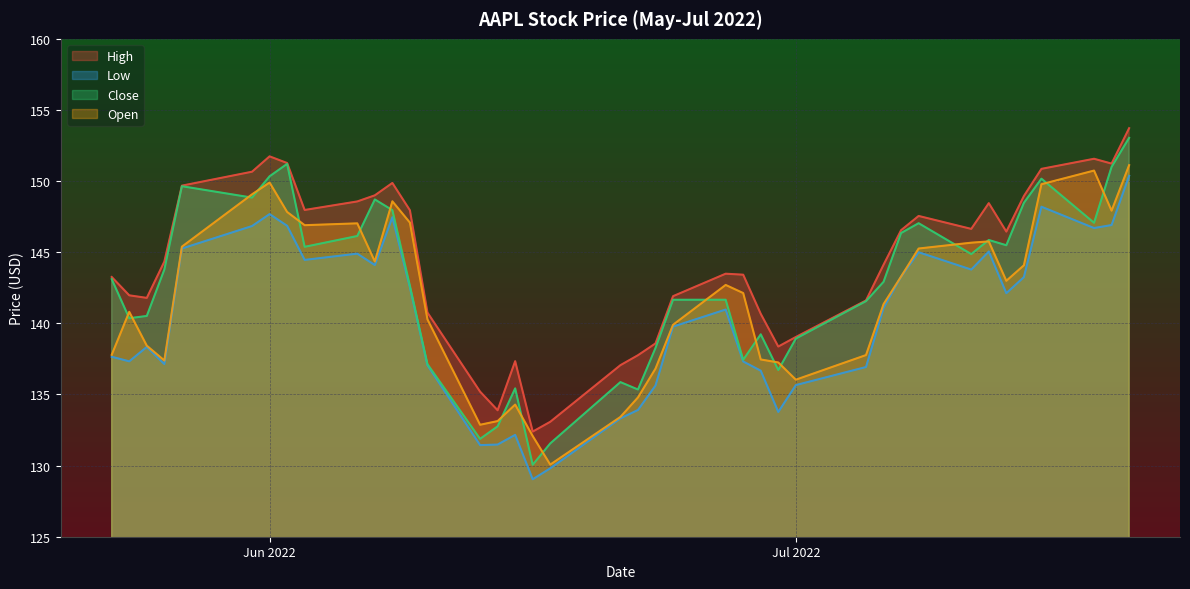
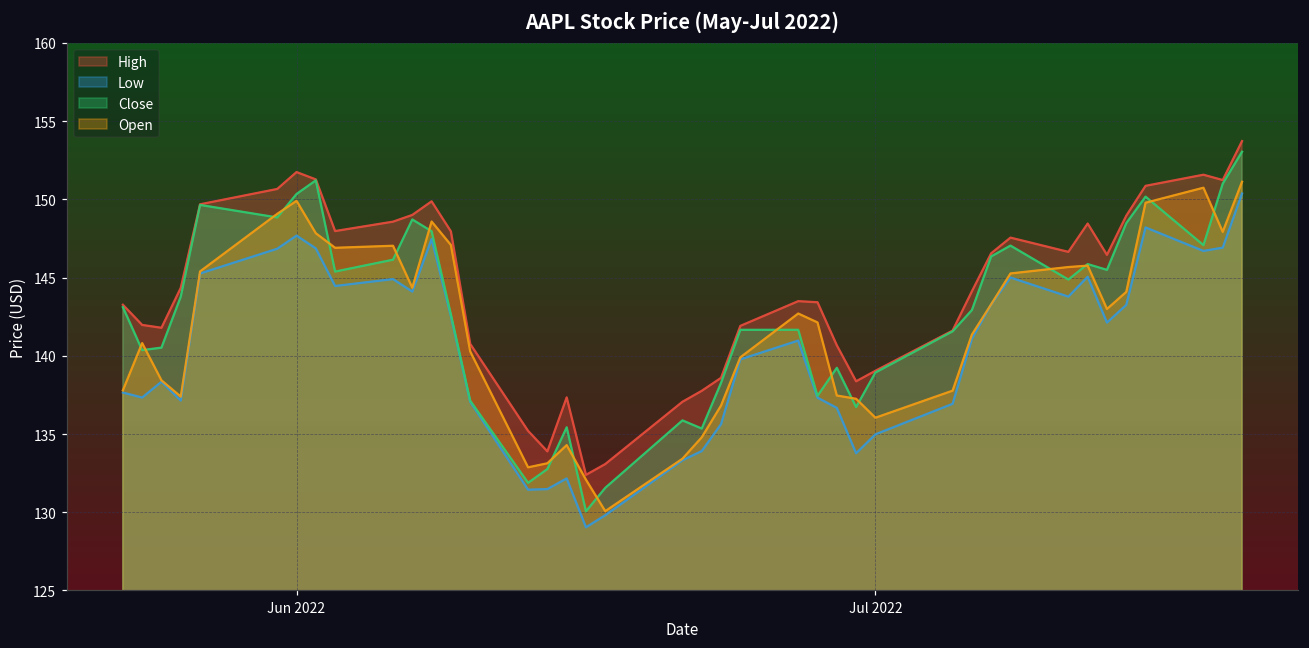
Low, Jul 2022: 135.7 -> 135.0
